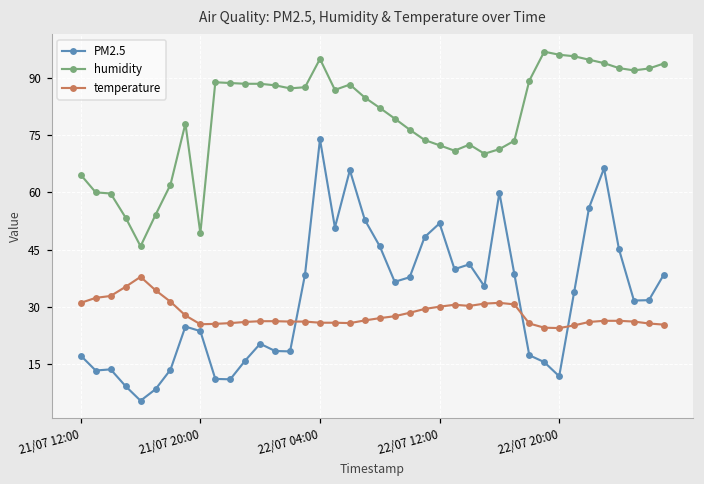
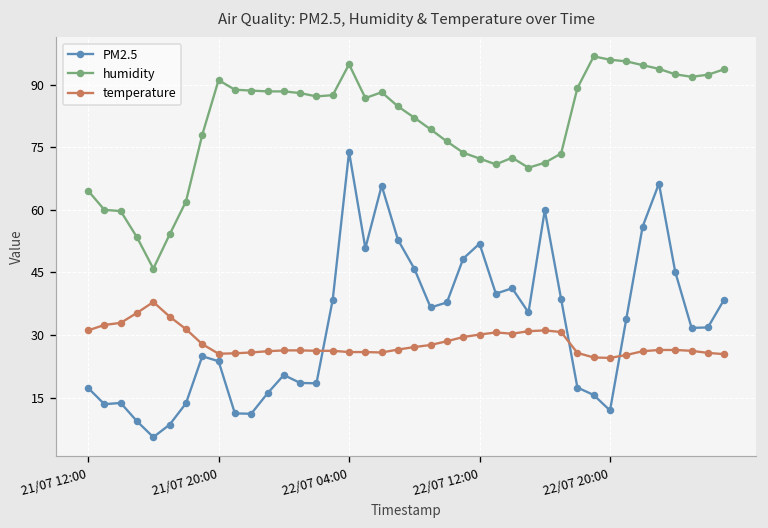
humidity, 21/07 20:00: 49 -> 91
